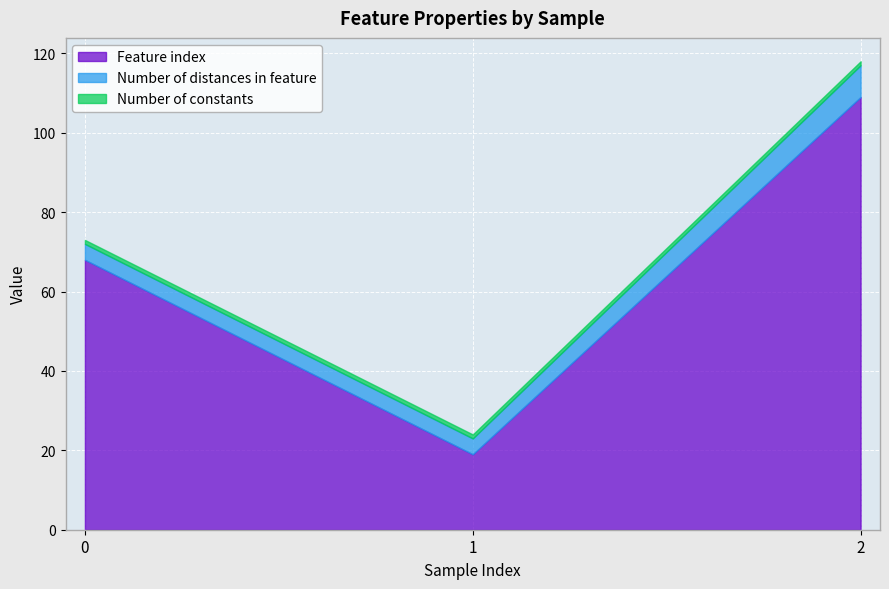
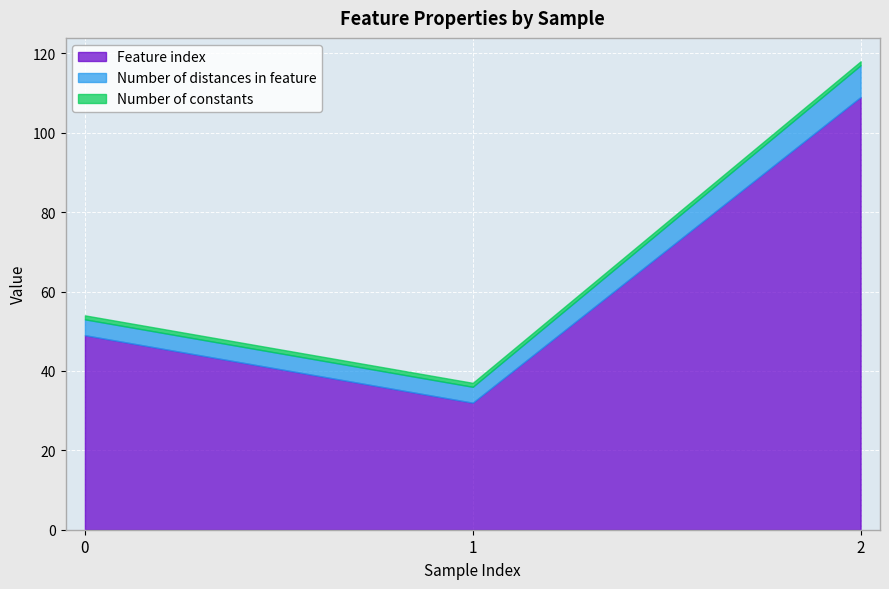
Feature index, 0: 68 -> 49
Feature index, 1: 19 -> 32
